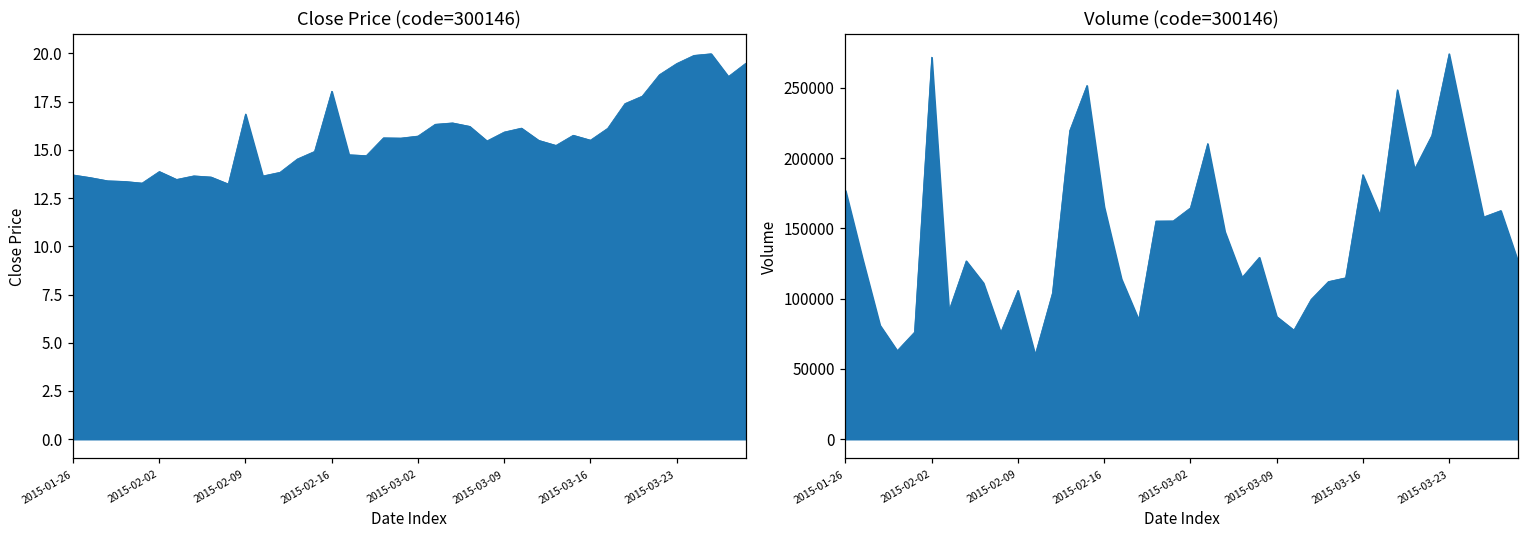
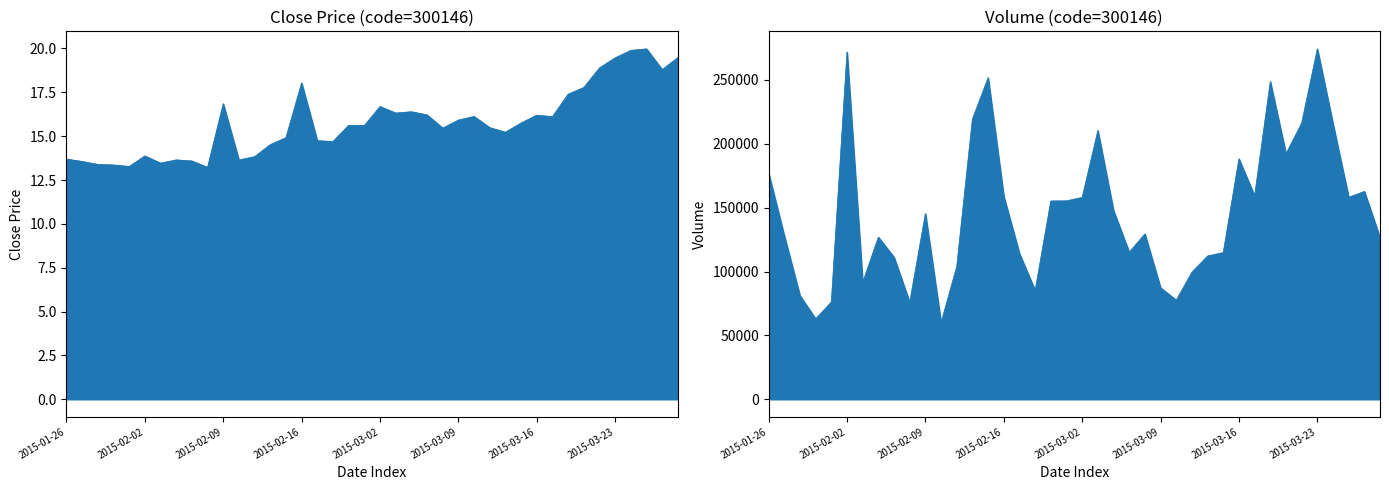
Close Price (code=300146), 2015-03-02: 15.7 -> 16.7
Close Price (code=300146), 2015-03-16: 15.5 -> 16.2
Volume (code=300146), 2015-02-09: 106000 -> 145000
Volume (code=300146), 2015-02-16: 165000 -> 159000
Volume (code=300146), 2015-03-02: 165000 -> 158000
